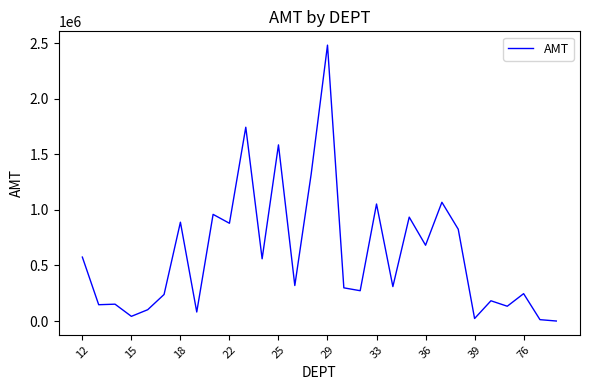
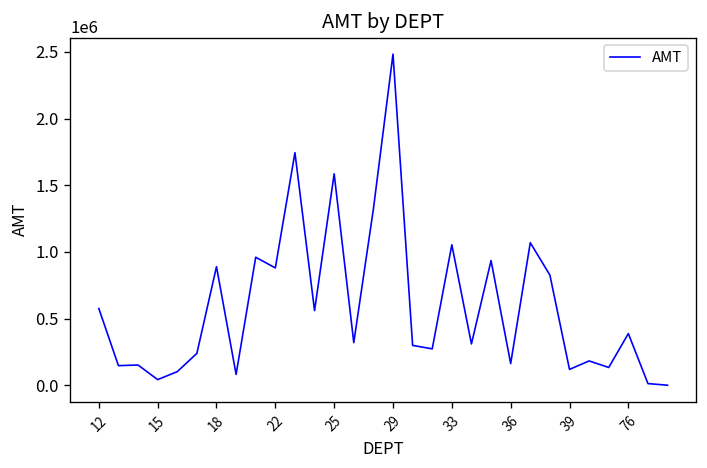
36: 680000 -> 160000
39: 20000 -> 120000
76: 250000 -> 390000
